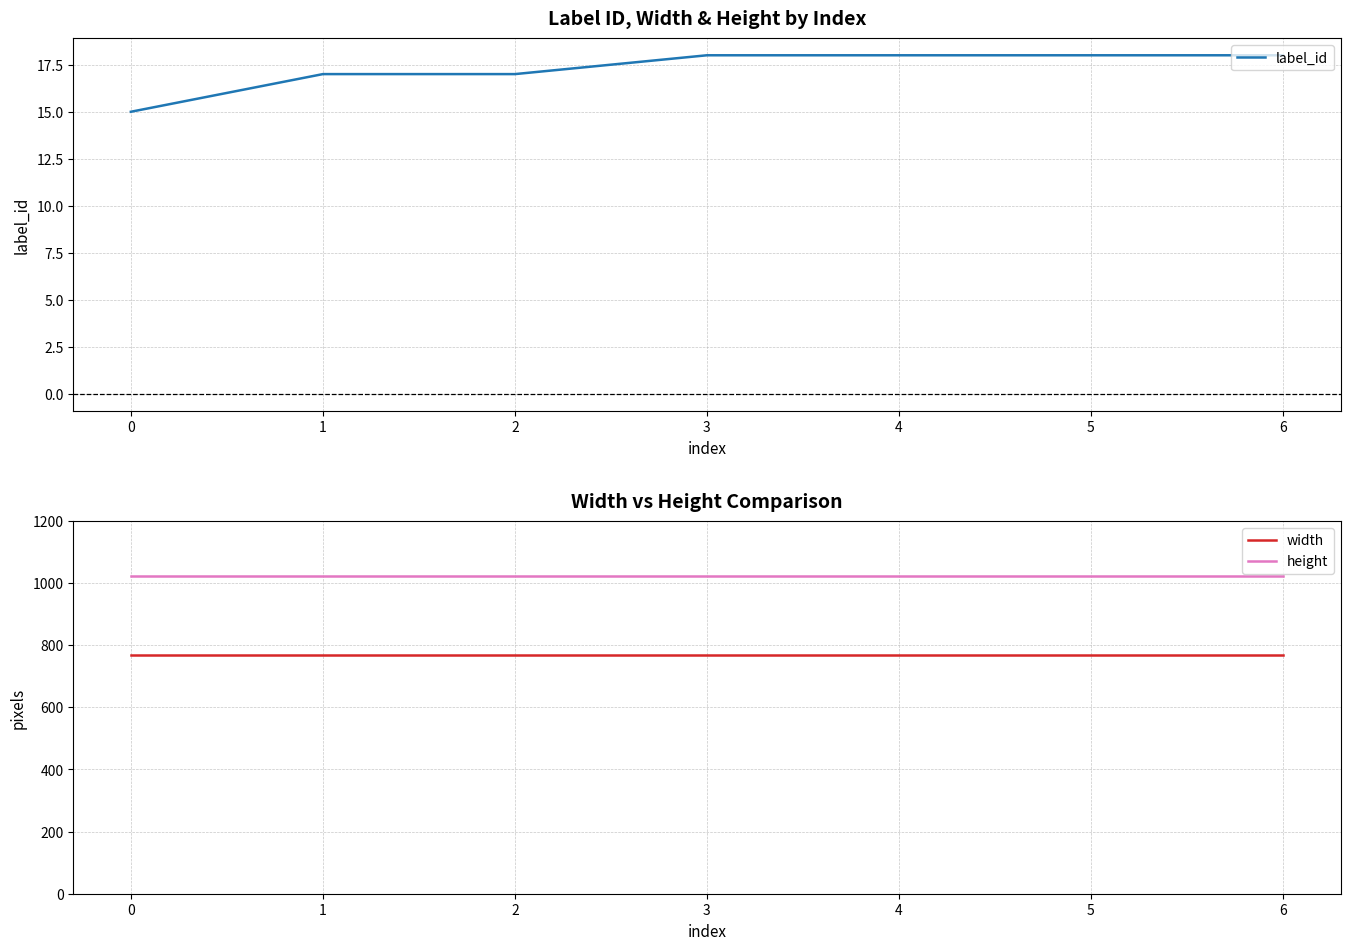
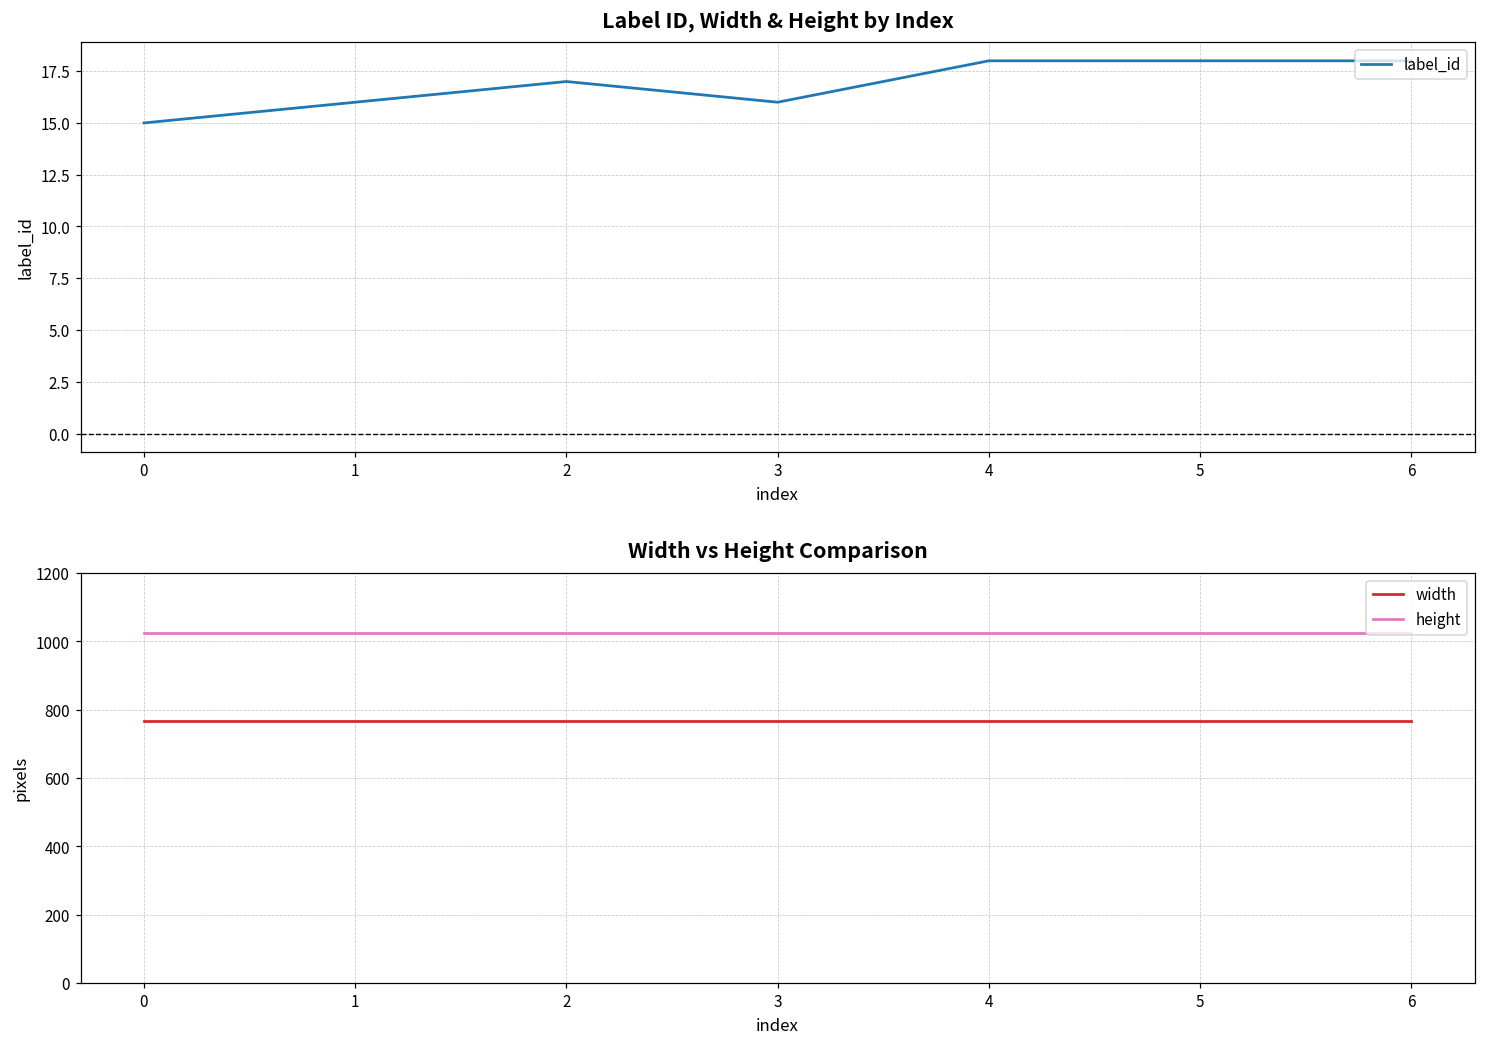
Label ID, Width & Height by Index, 1: 17 -> 16
Label ID, Width & Height by Index, 3: 18 -> 16
